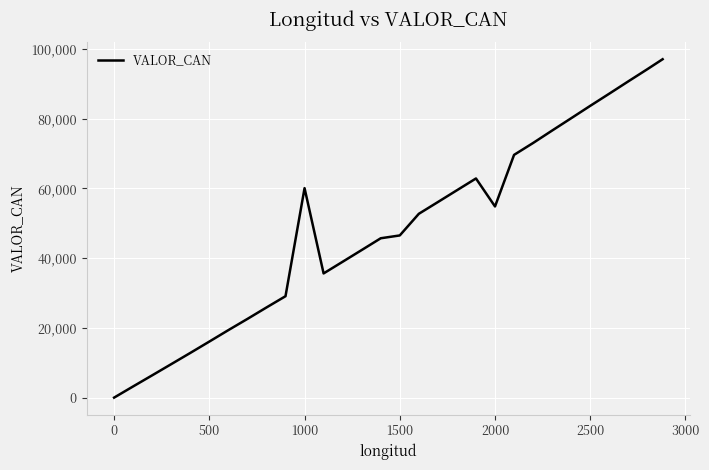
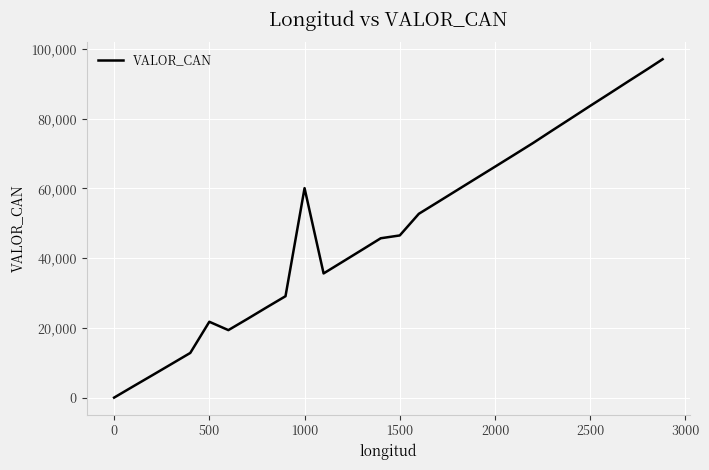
500: 16,000 -> 22,000
2000: 55,000 -> 66,000
